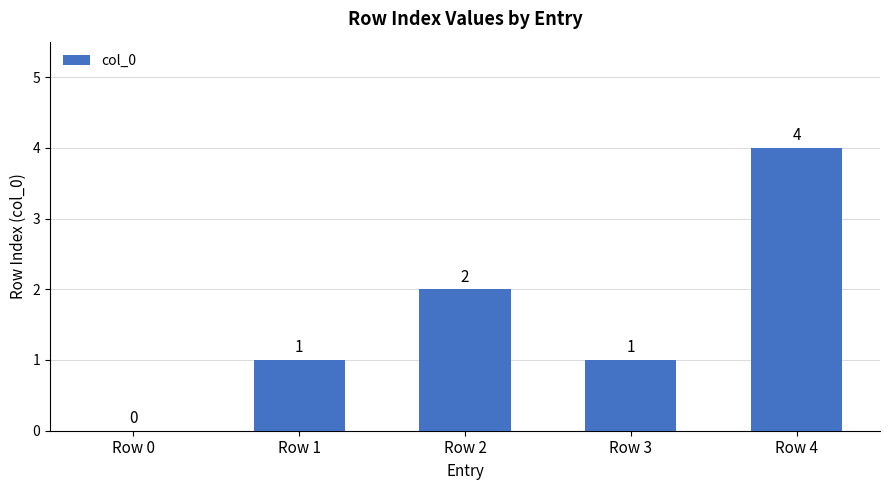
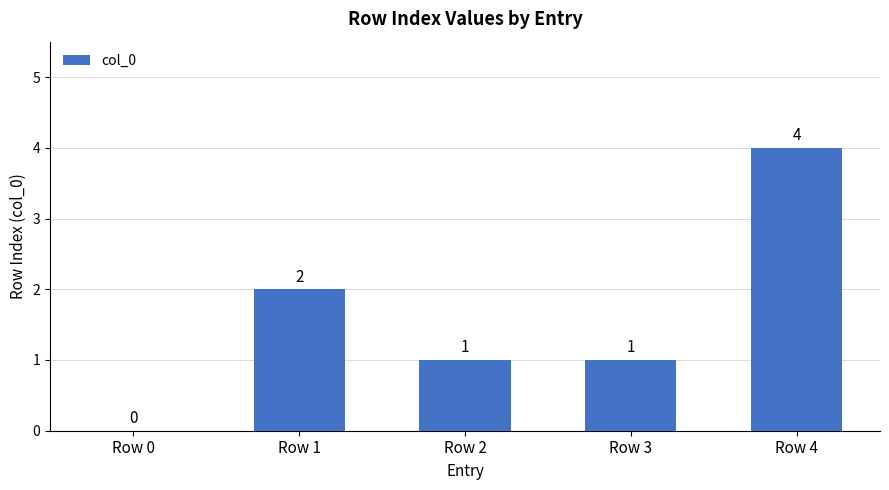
Row 1: 1 -> 2
Row 2: 2 -> 1
